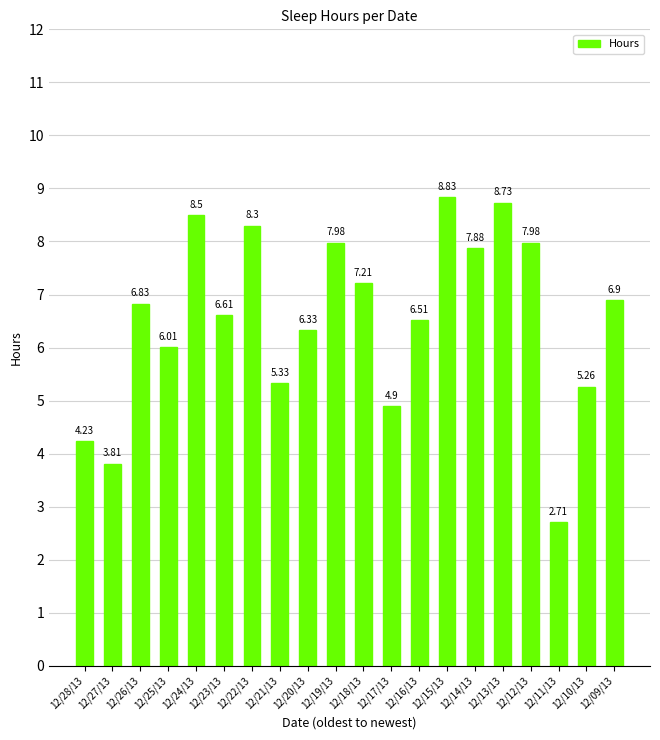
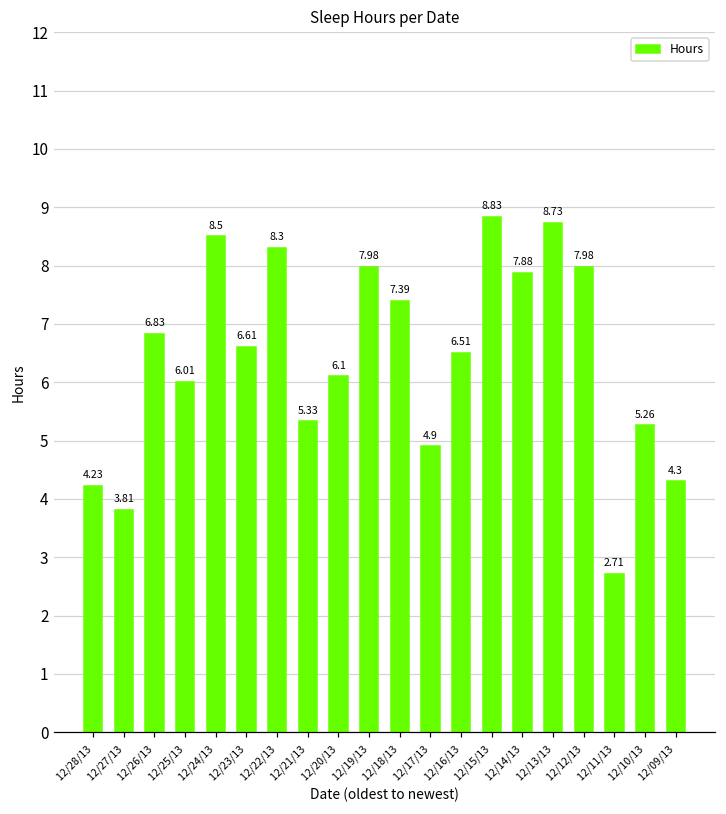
12/20/13: 6.33 -> 6.1
12/18/13: 7.21 -> 7.39
12/09/13: 6.9 -> 4.3
